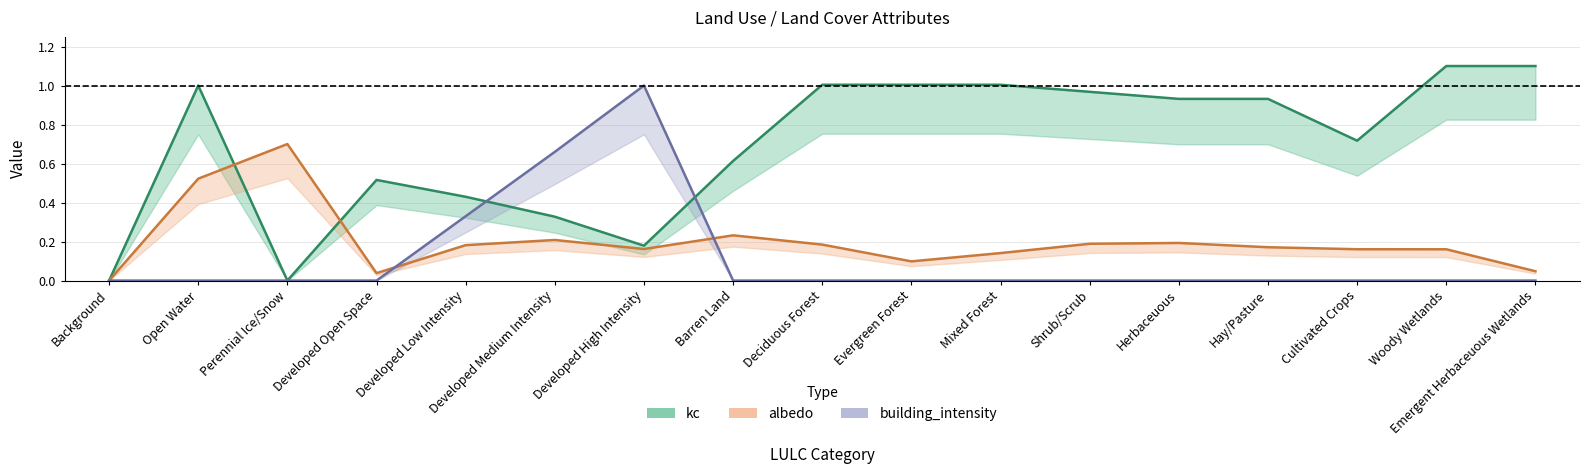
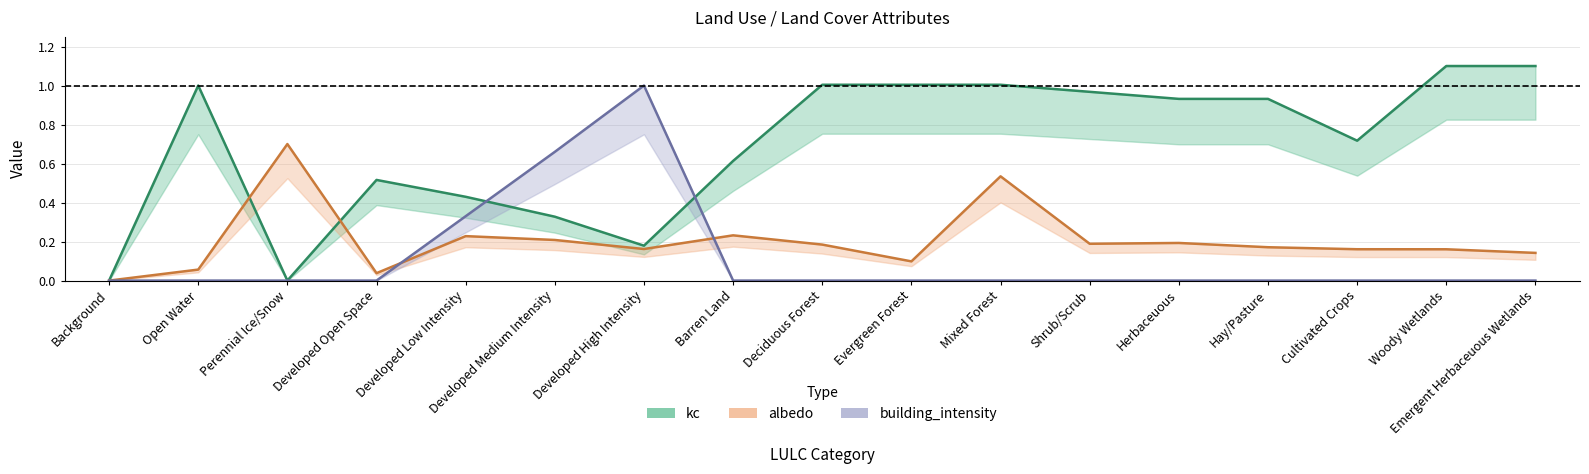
albedo, Open Water: 0.52 -> 0.06
albedo, Developed Low Intensity: 0.18 -> 0.23
albedo, Mixed Forest: 0.14 -> 0.53
albedo, Emergent Herbaceuous Wetlands: 0.05 -> 0.14
